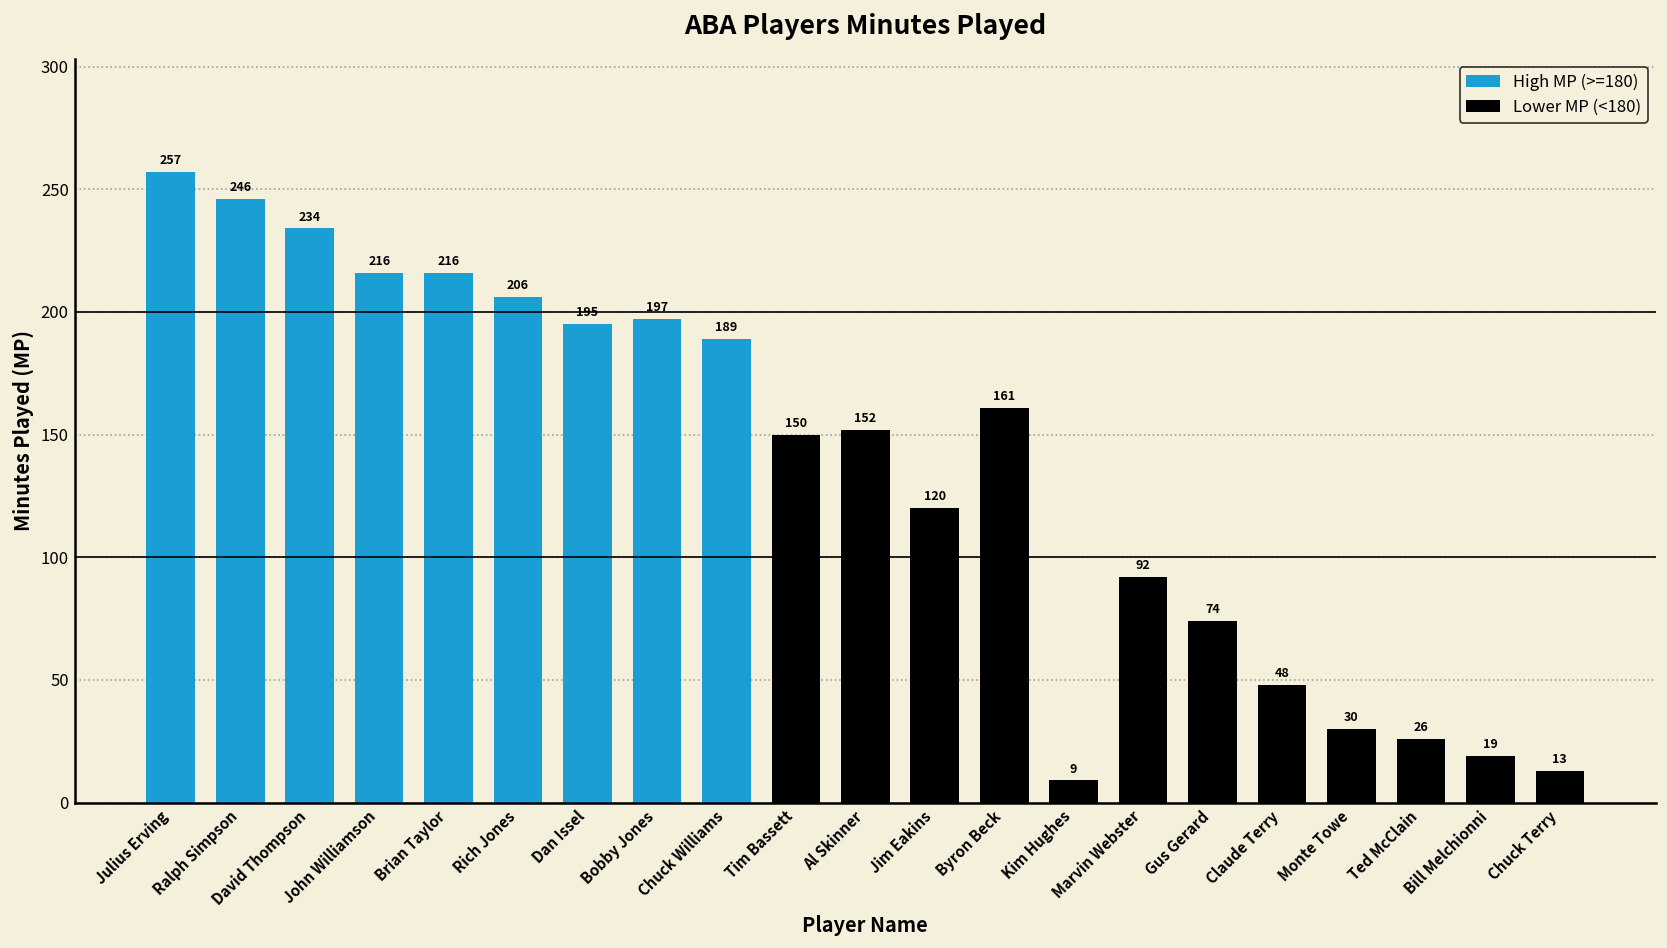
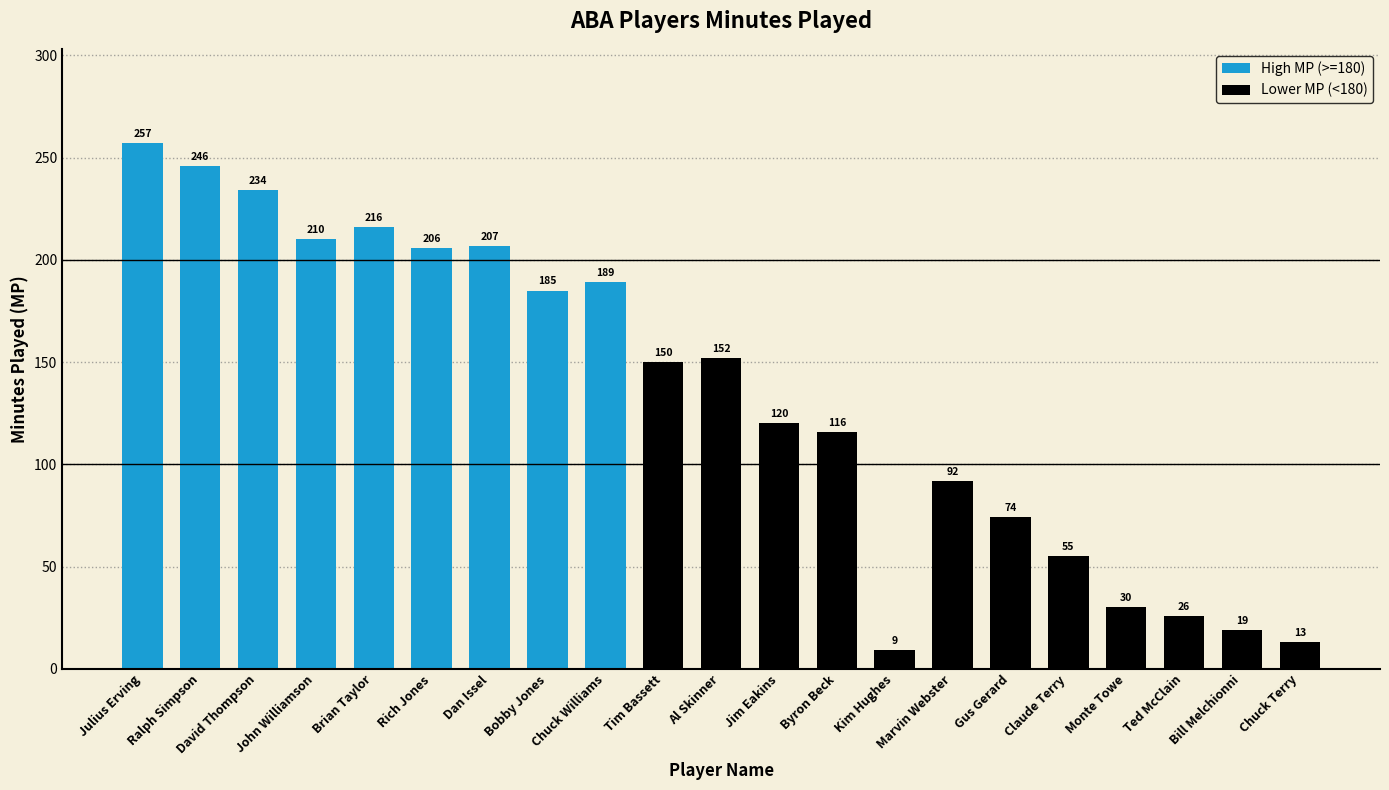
John Williamson: 216 -> 210
Dan Issel: 195 -> 207
Bobby Jones: 197 -> 185
Byron Beck: 161 -> 116
Claude Terry: 48 -> 55
